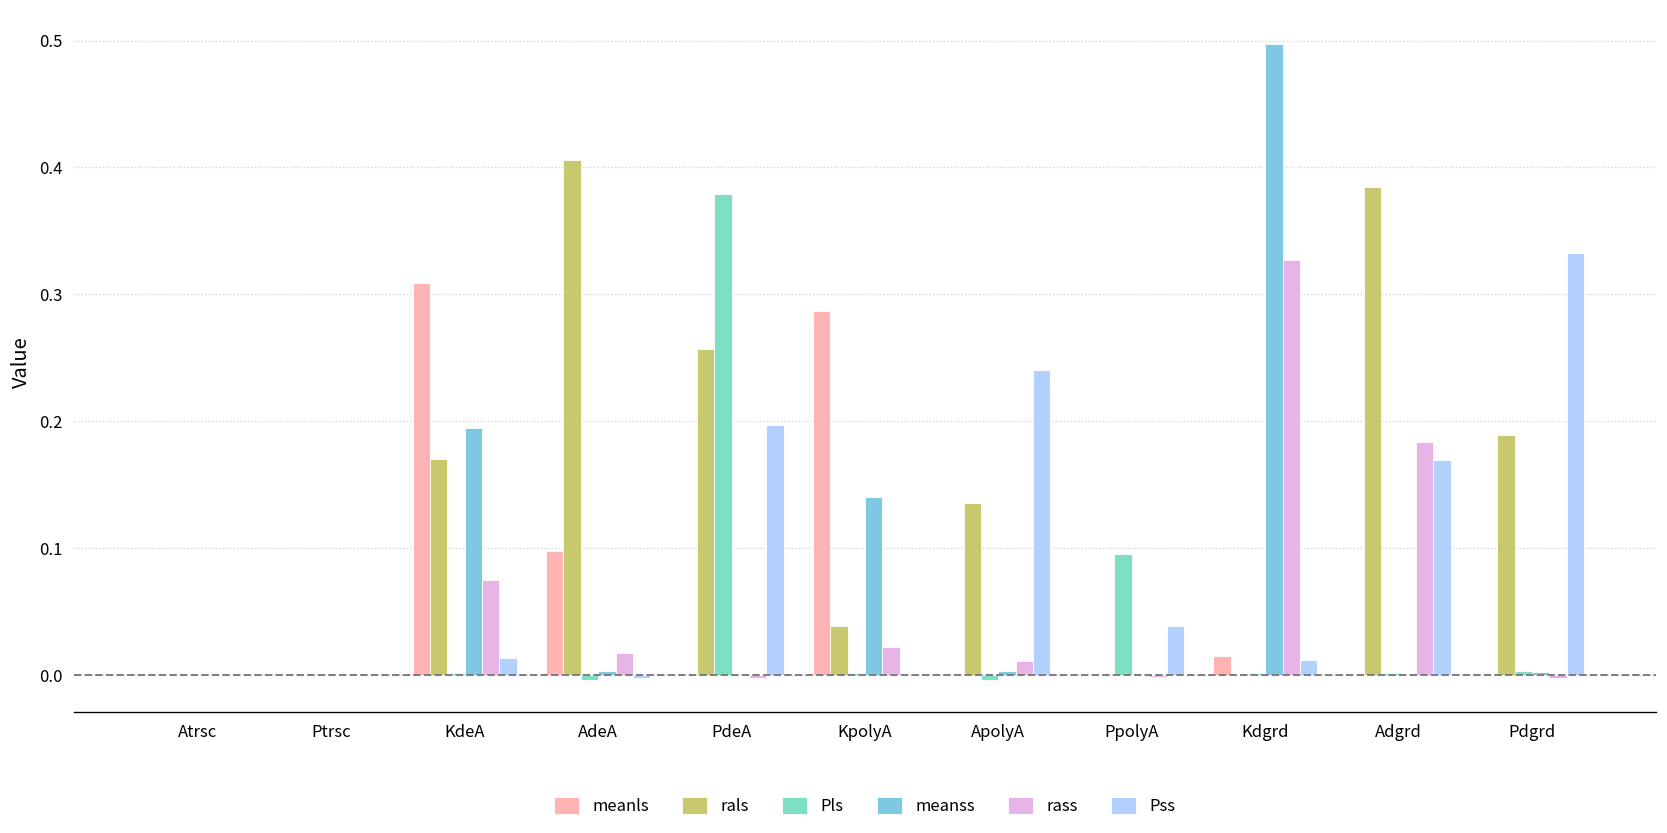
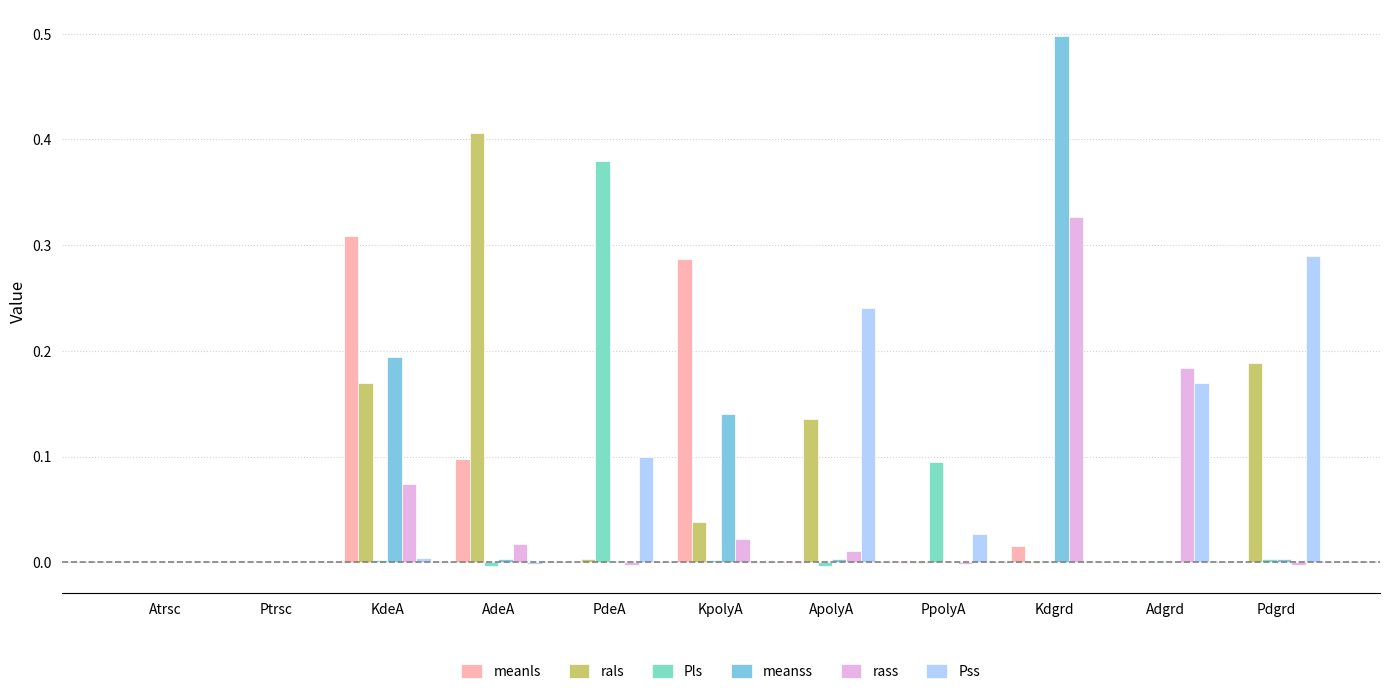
Pss, KdeA: 0.014 -> 0.004
rals, PdeA: 0.257 -> 0.003
Pss, PdeA: 0.197 -> 0.099
Pss, PpolyA: 0.038 -> 0.027
Pss, Kdgrd: 0.011 -> 0.001
rals, Adgrd: 0.385 -> 0.000
Pss, Pdgrd: 0.333 -> 0.290
